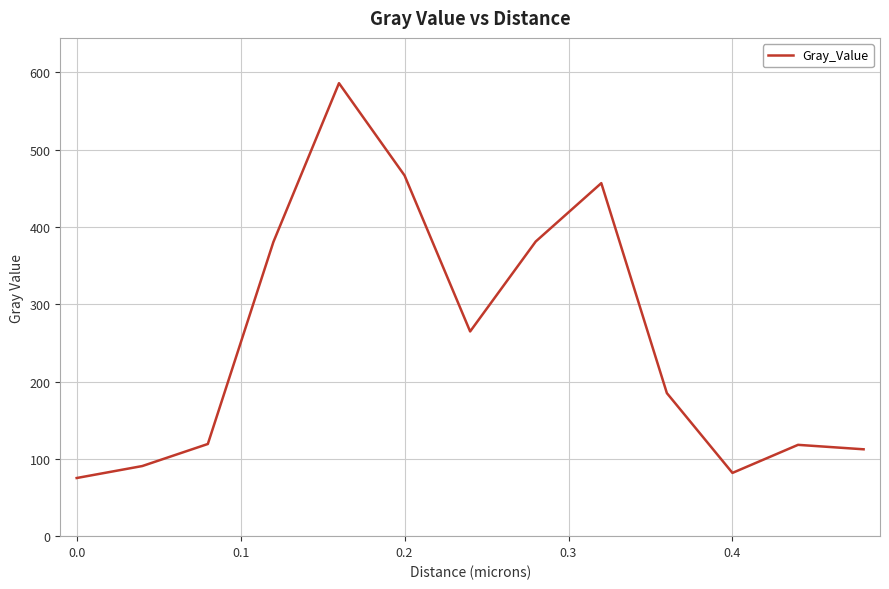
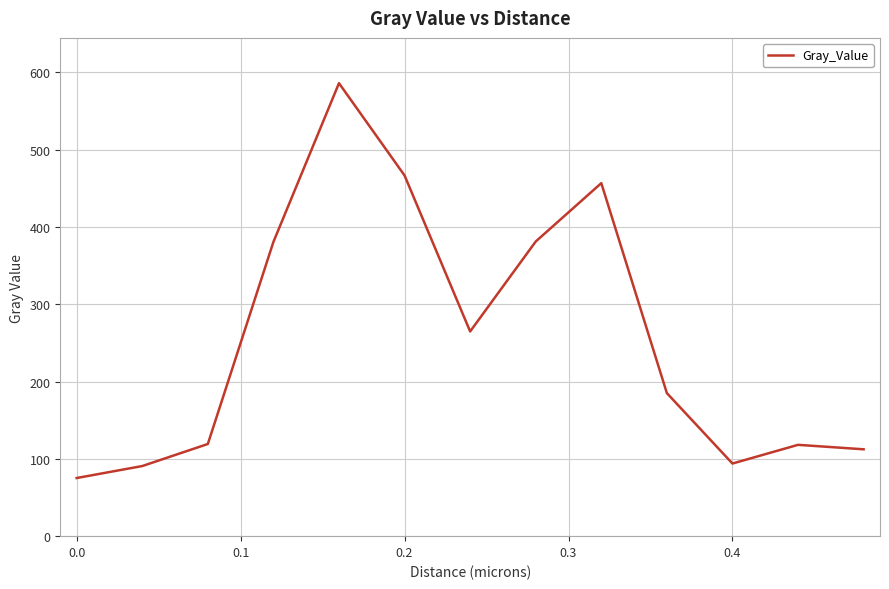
0.4: 80 -> 90
